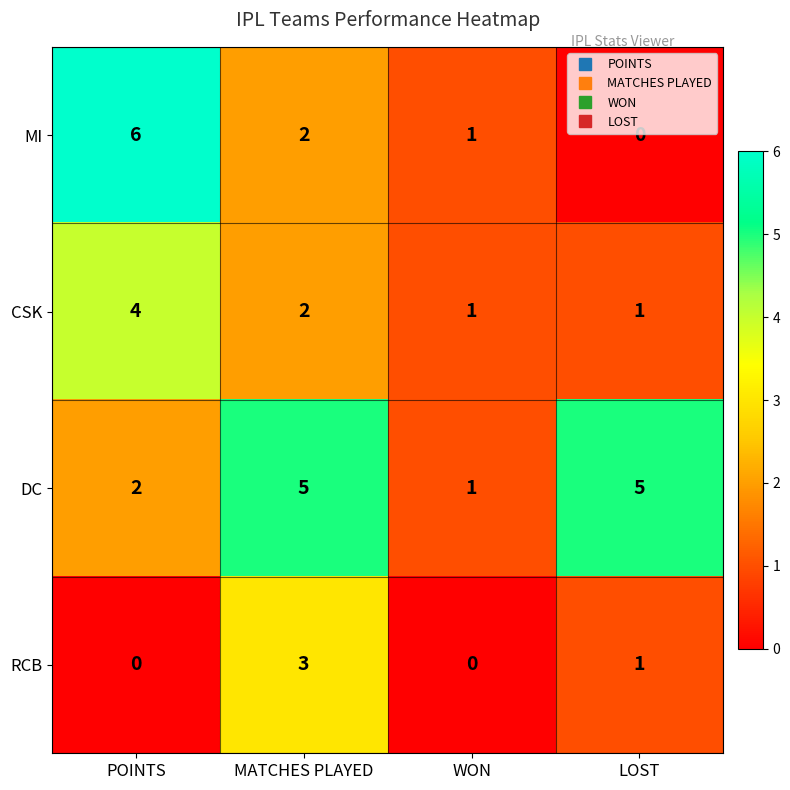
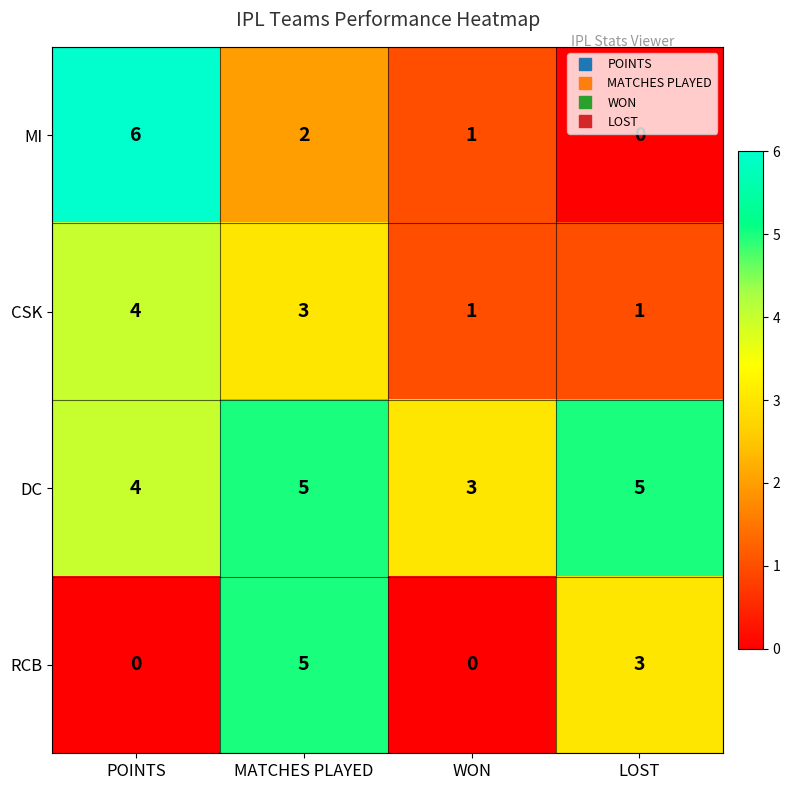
CSK, MATCHES PLAYED: 2 -> 3
DC, POINTS: 2 -> 4
DC, WON: 1 -> 3
RCB, MATCHES PLAYED: 3 -> 5
RCB, LOST: 1 -> 3
